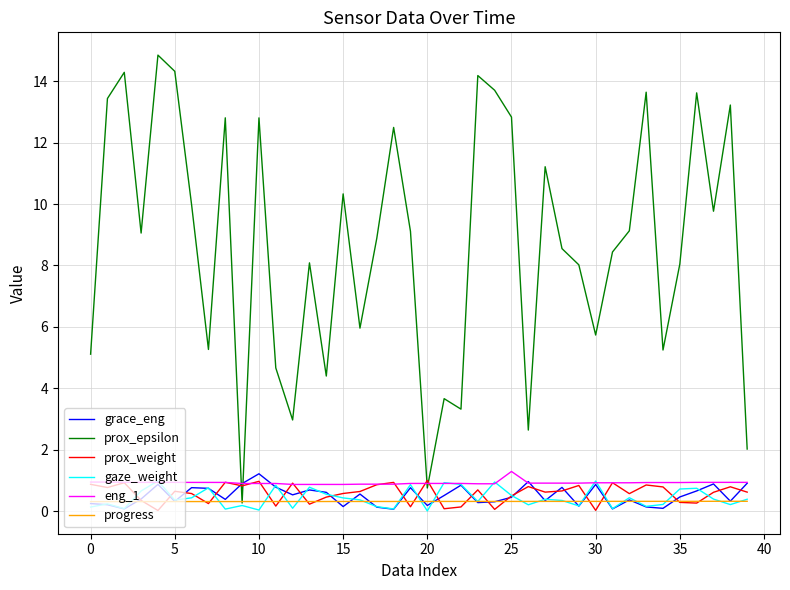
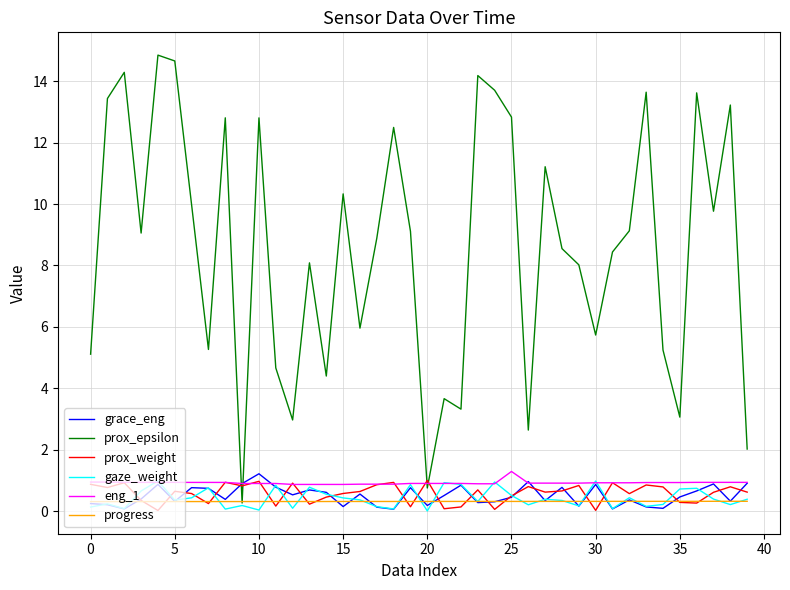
prox_epsilon, 5: 14.3 -> 14.7
prox_epsilon, 35: 8.0 -> 3.1
